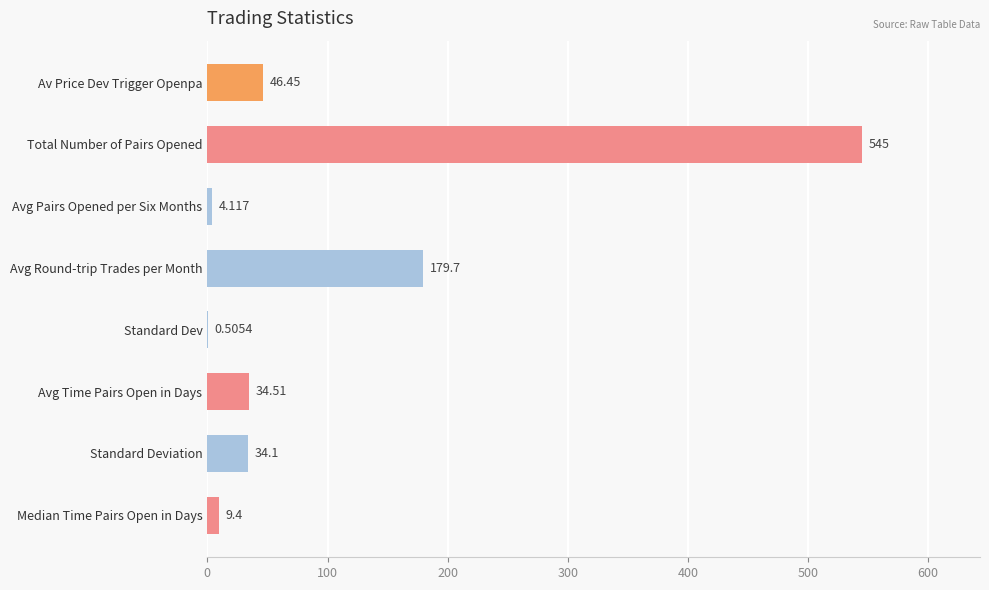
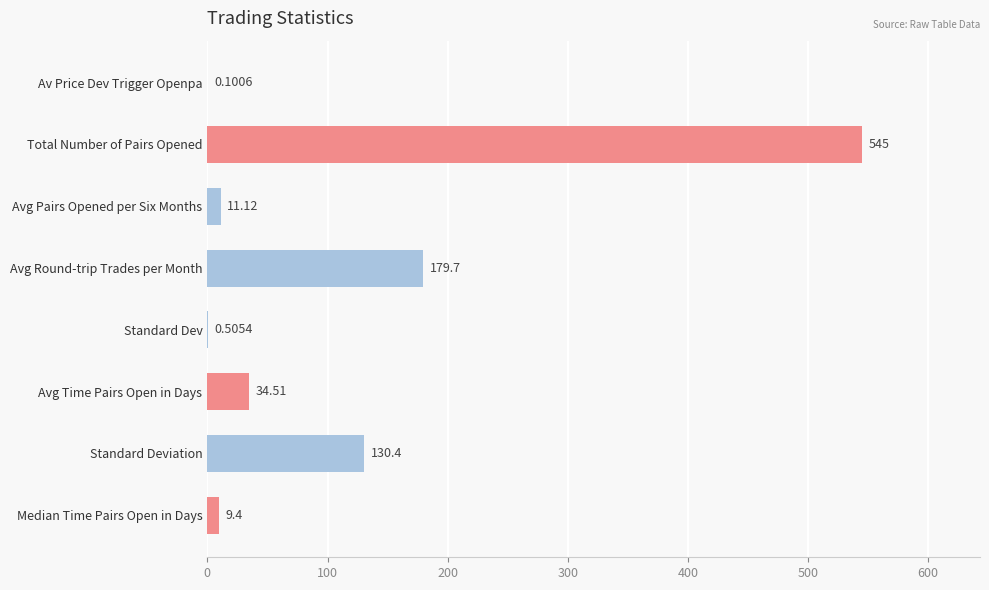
Av Price Dev Trigger Openpa: 46.45 -> 0.1006
Avg Pairs Opened per Six Months: 4.117 -> 11.12
Standard Deviation: 34.1 -> 130.4
